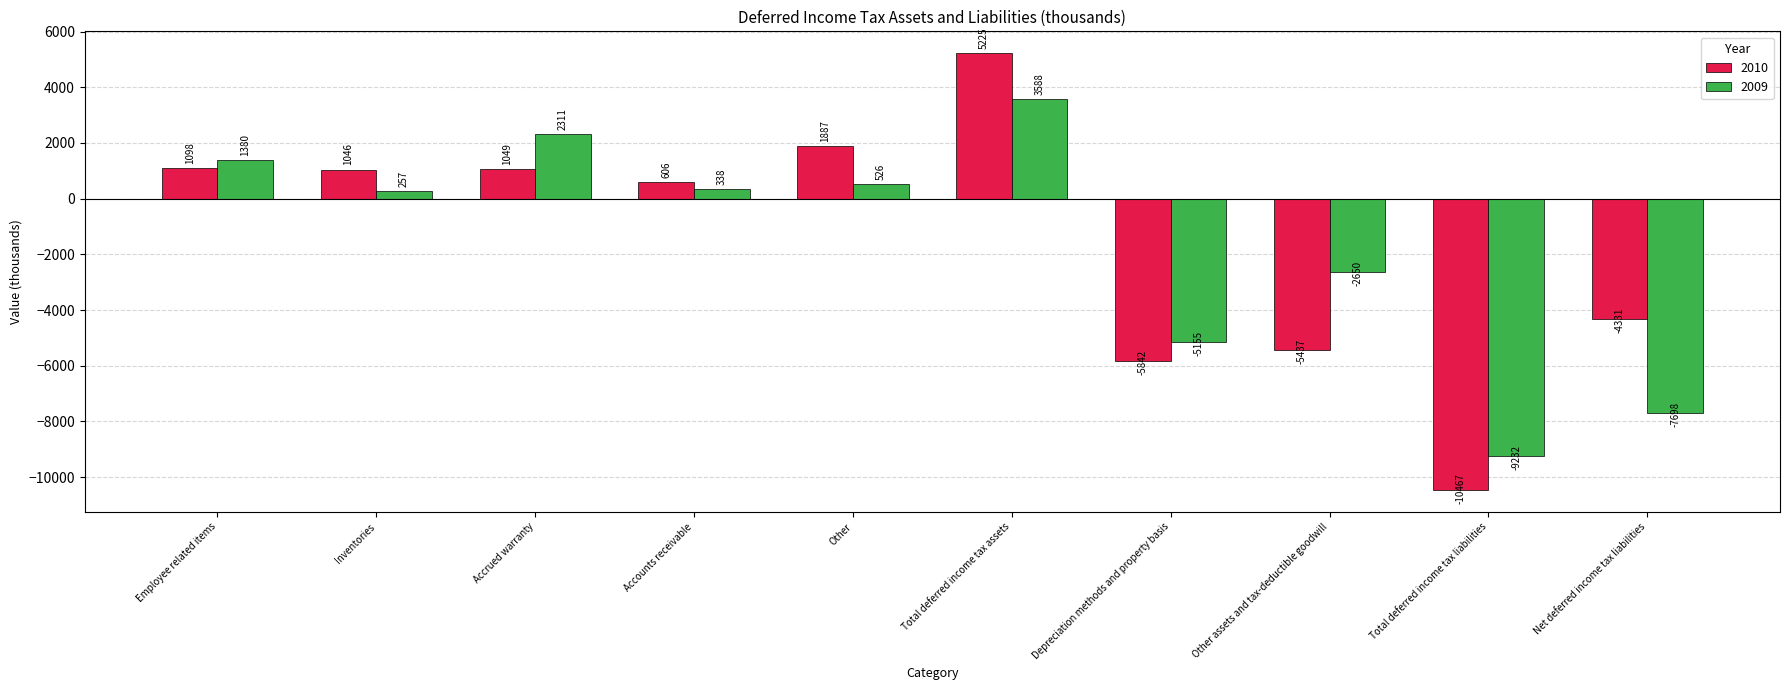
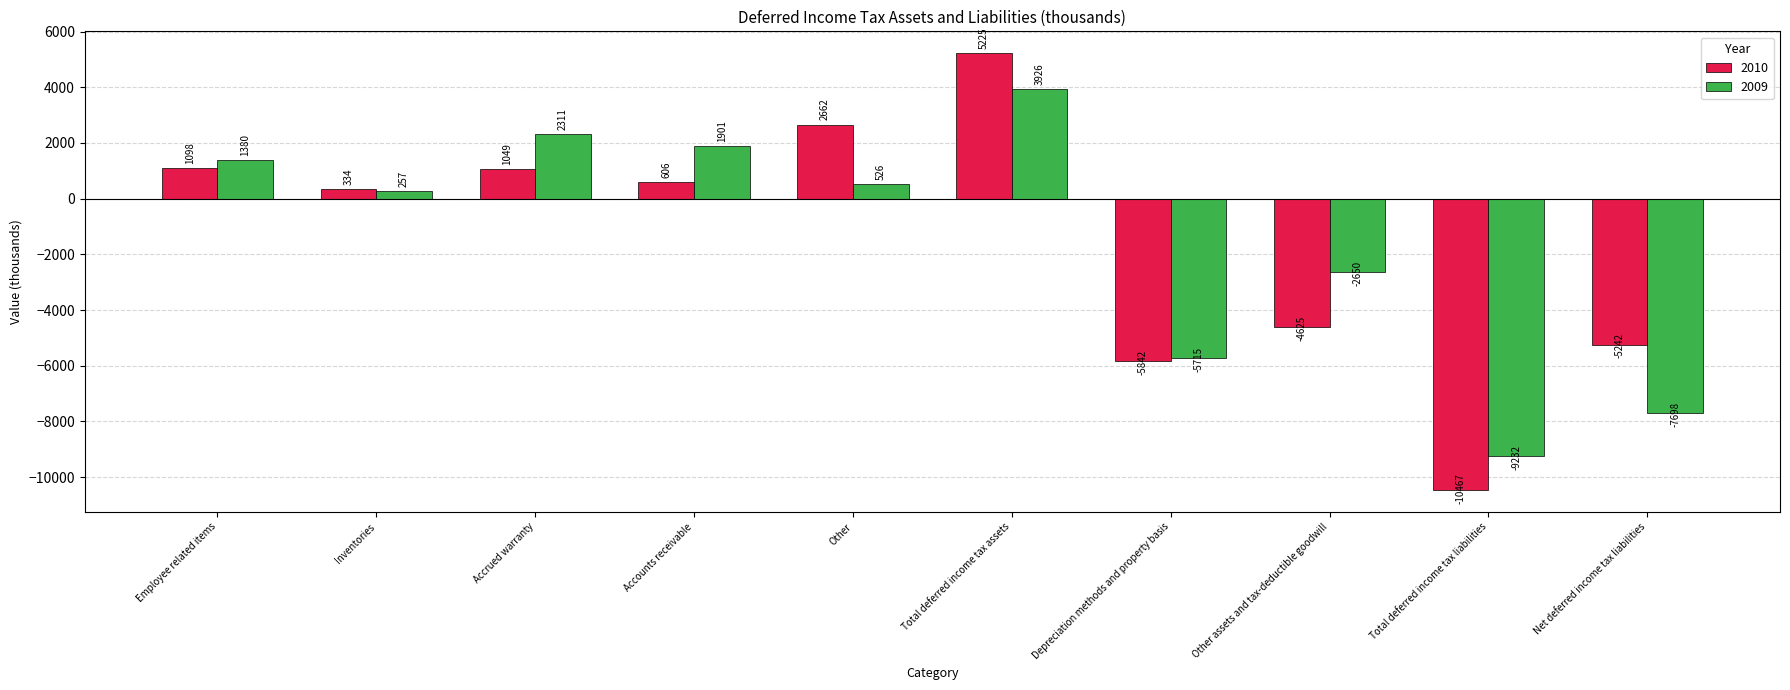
2010, Inventories: 1046 -> 334
2009, Accounts receivable: 338 -> 1901
2010, Other: 1887 -> 2662
2009, Total deferred income tax assets: 3588 -> 3926
2009, Depreciation methods and property basis: -5155 -> -5715
2010, Other assets and tax-deductible goodwill: -5437 -> -4625
2010, Net deferred income tax liabilities: -4331 -> -5242
